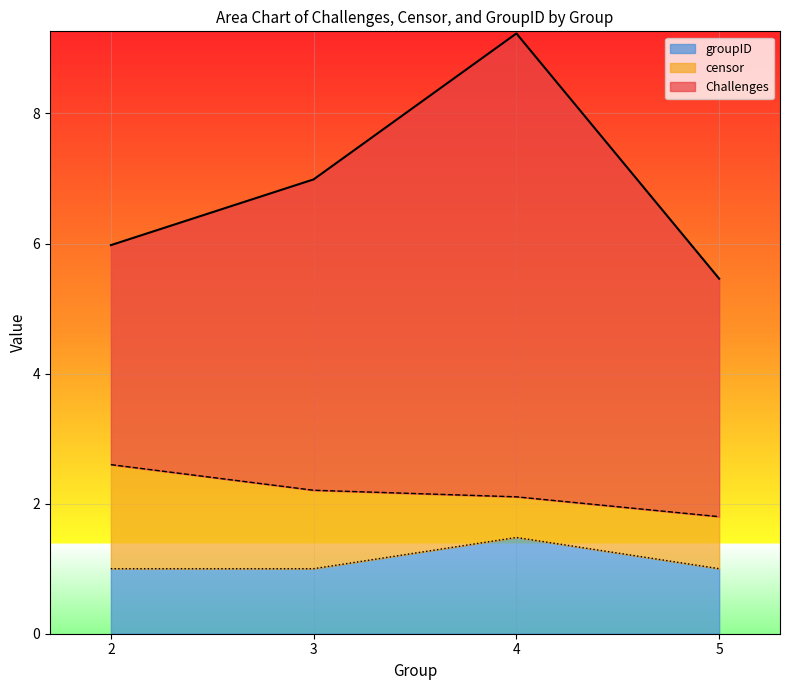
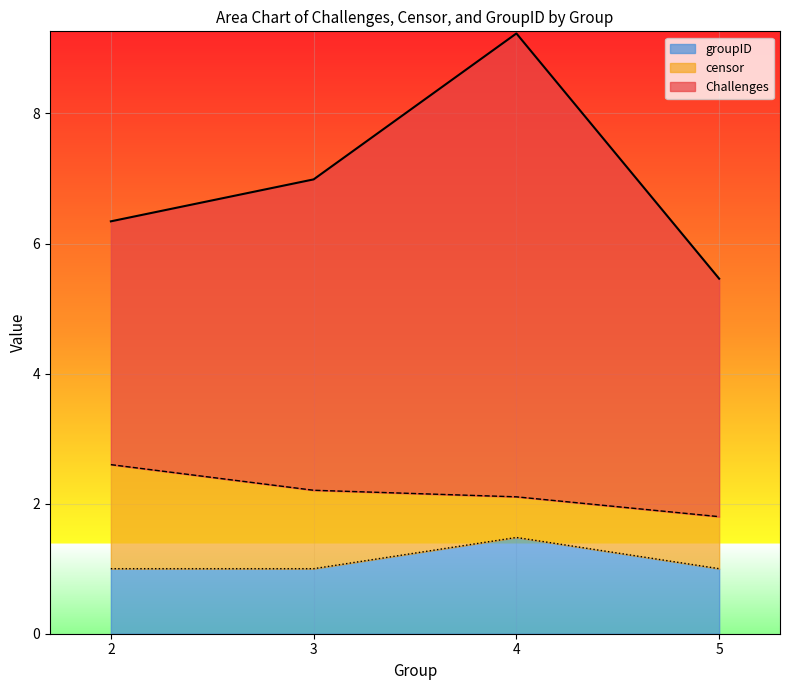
Challenges, 2: 3.4 -> 3.7
